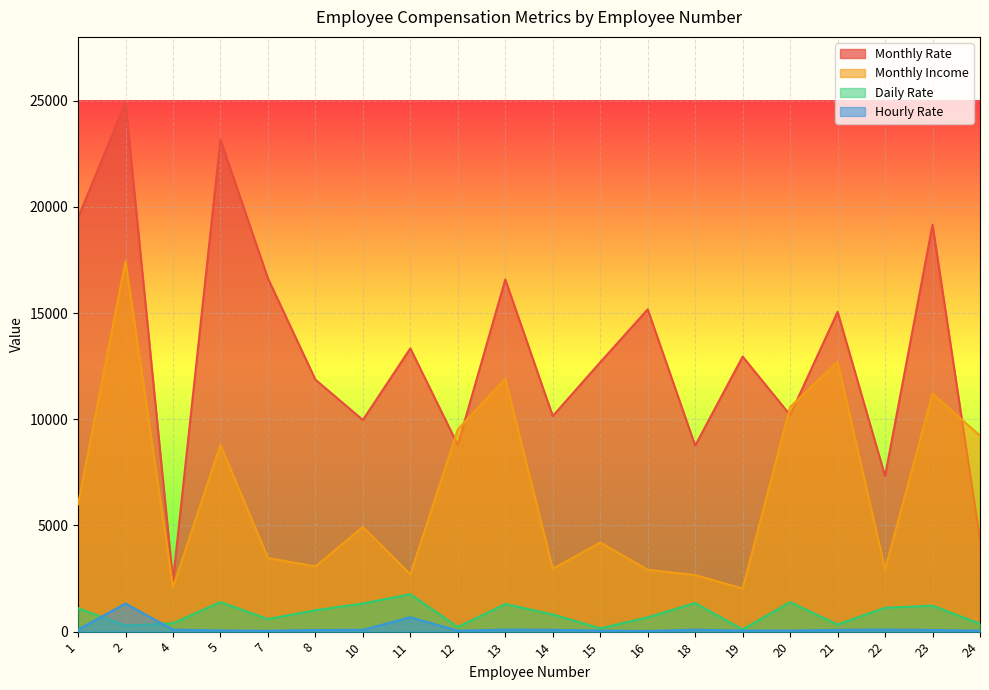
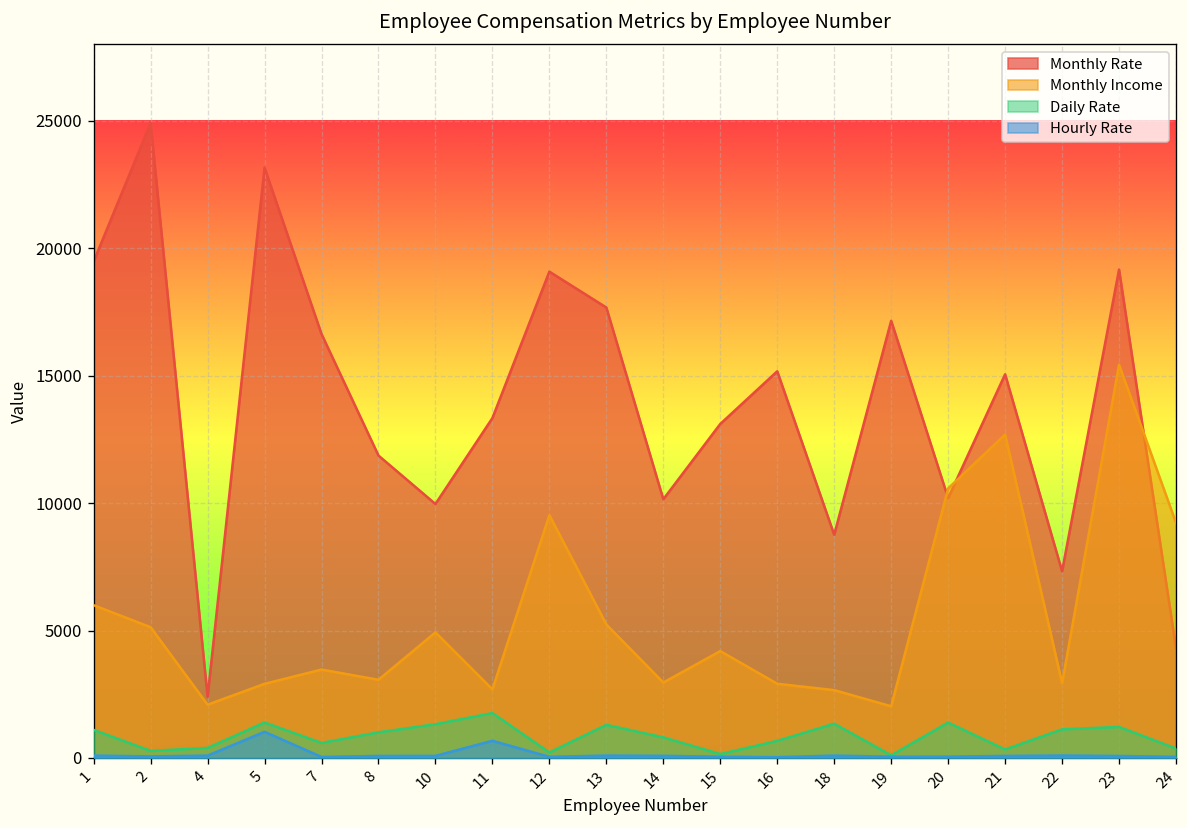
Monthly Income, 2: 17400 -> 5100
Hourly Rate, 2: 1300 -> 100
Monthly Income, 5: 8800 -> 2900
Hourly Rate, 5: 100 -> 1000
Monthly Rate, 12: 8800 -> 19100
Monthly Rate, 13: 16600 -> 17700
Monthly Income, 13: 11900 -> 5200
Monthly Rate, 15: 12700 -> 13100
Monthly Rate, 19: 12900 -> 17200
Monthly Income, 23: 11200 -> 15400
